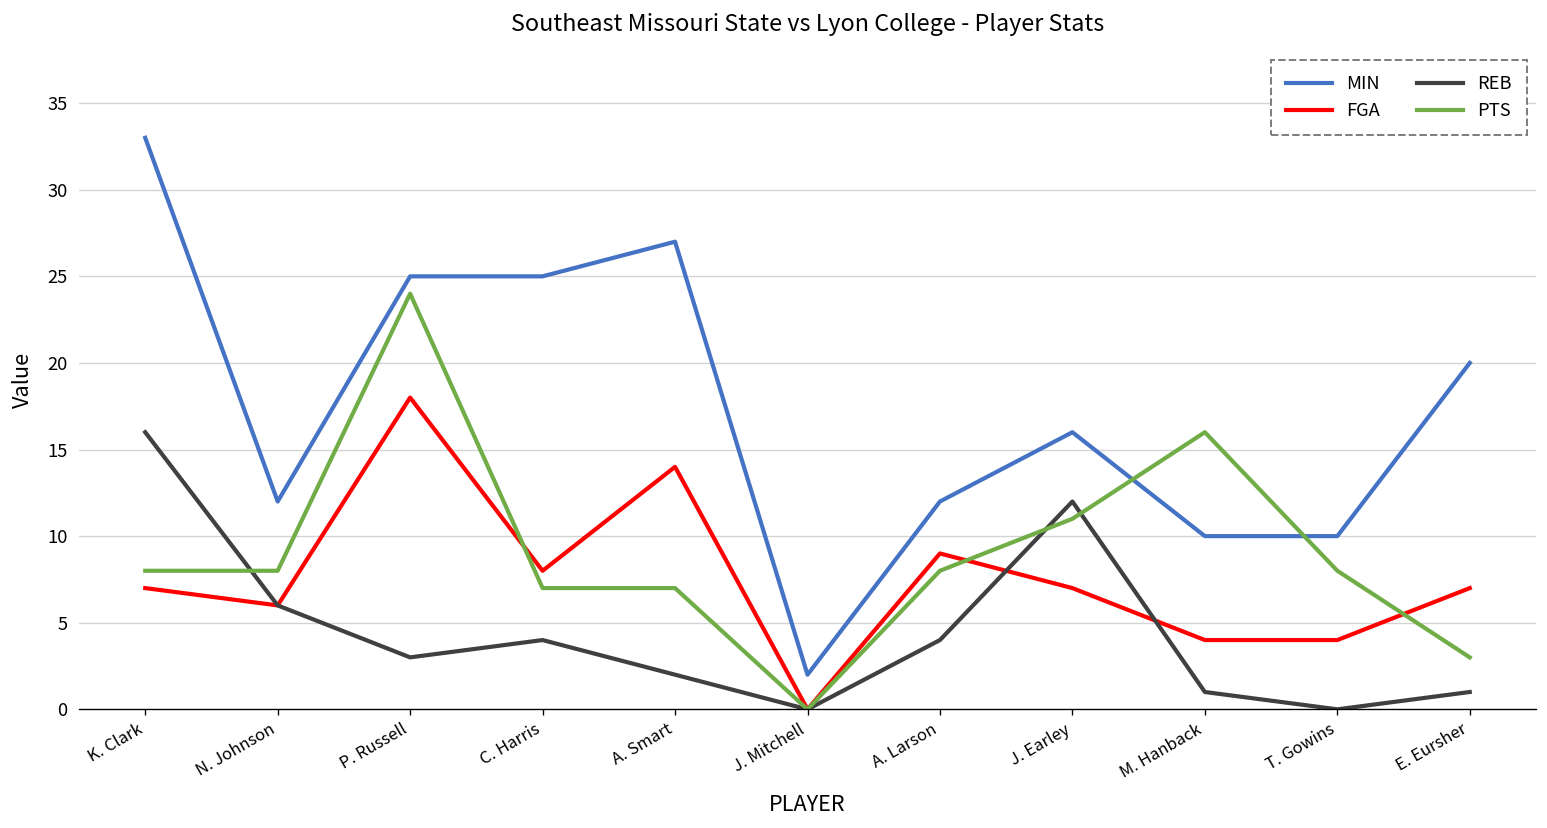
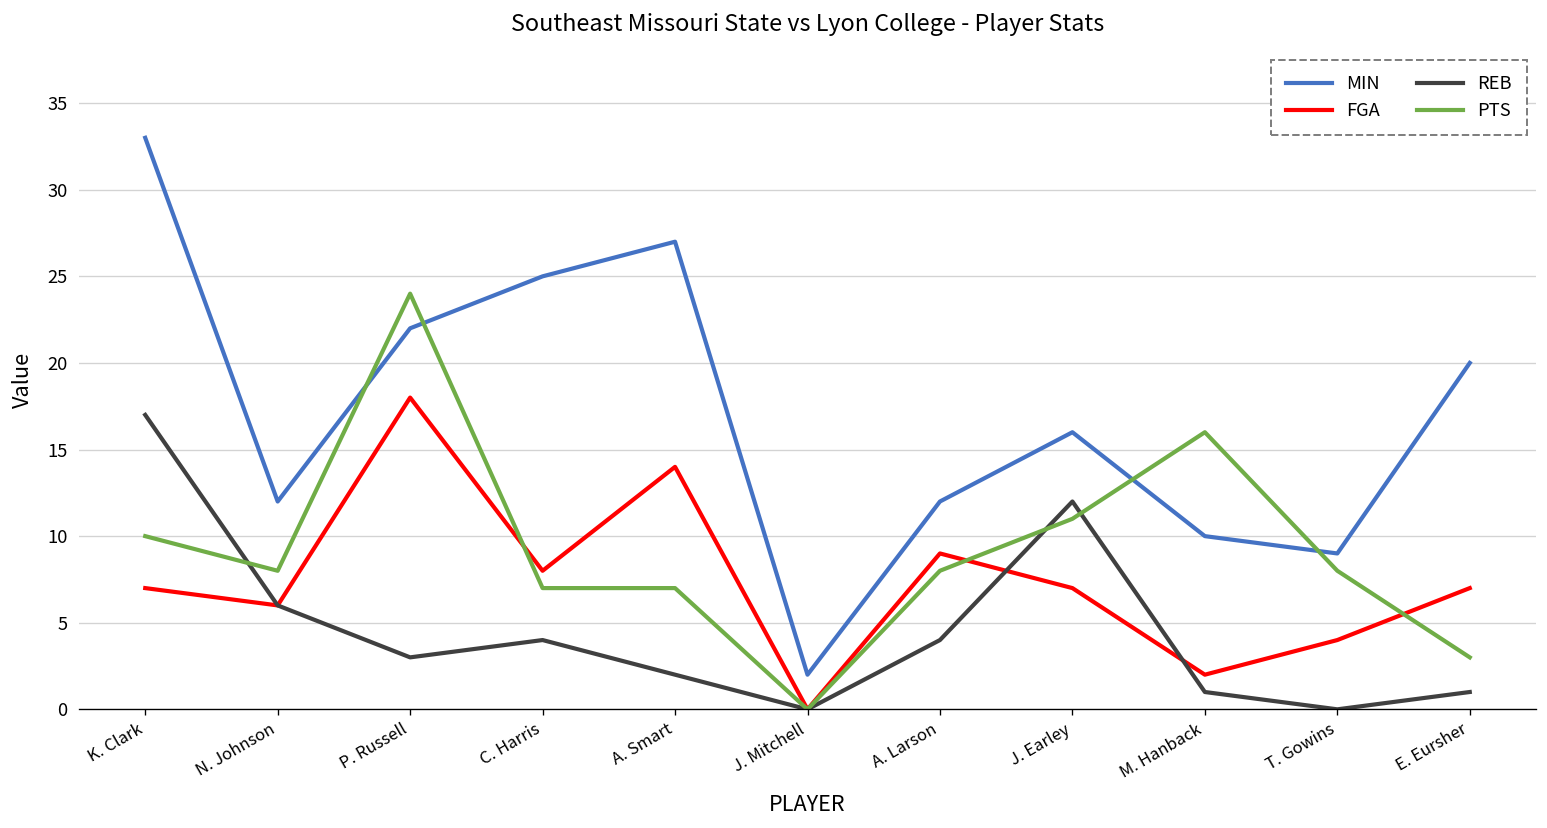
REB, K. Clark: 16 -> 17
PTS, K. Clark: 8 -> 10
MIN, P. Russell: 25 -> 22
FGA, M. Hanback: 4 -> 2
MIN, T. Gowins: 10 -> 9
